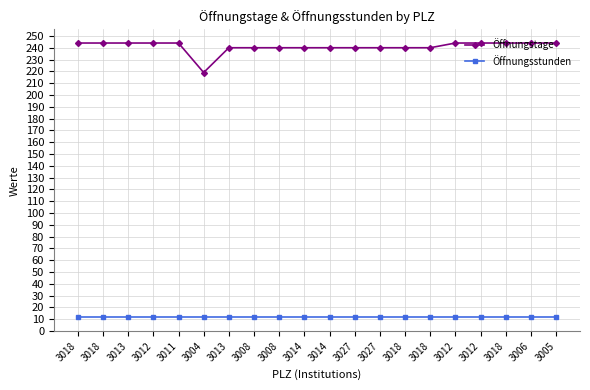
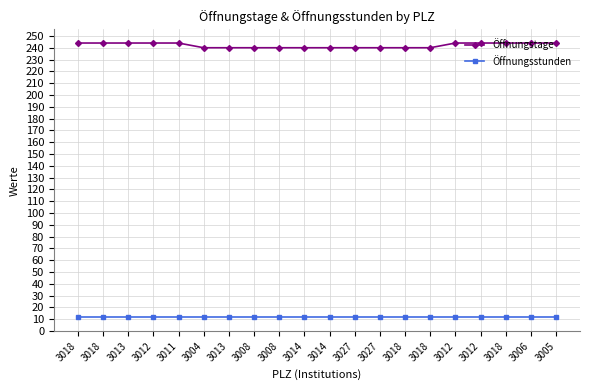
Öffnungstage, 3004: 219 -> 240
